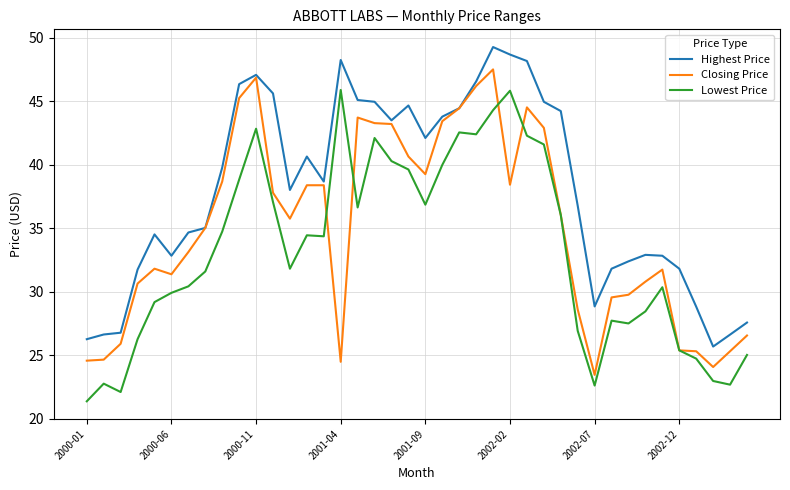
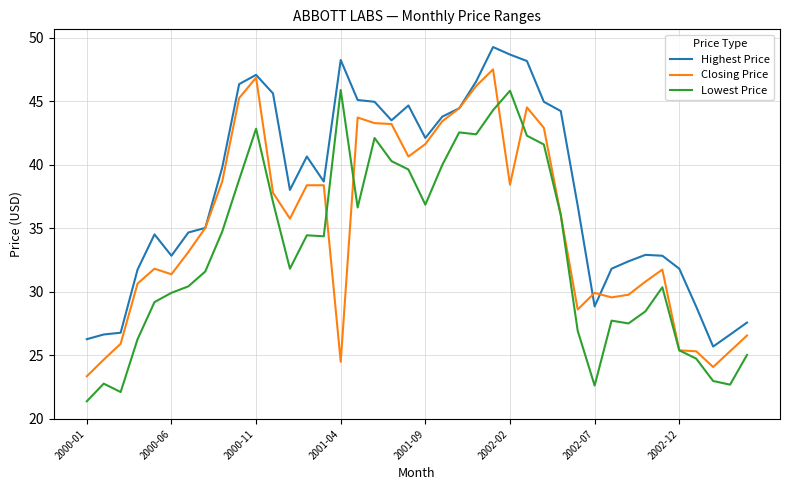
Closing Price, 2000-01: 24.6 -> 23.4
Closing Price, 2001-09: 39.3 -> 41.6
Closing Price, 2002-07: 23.5 -> 29.9
